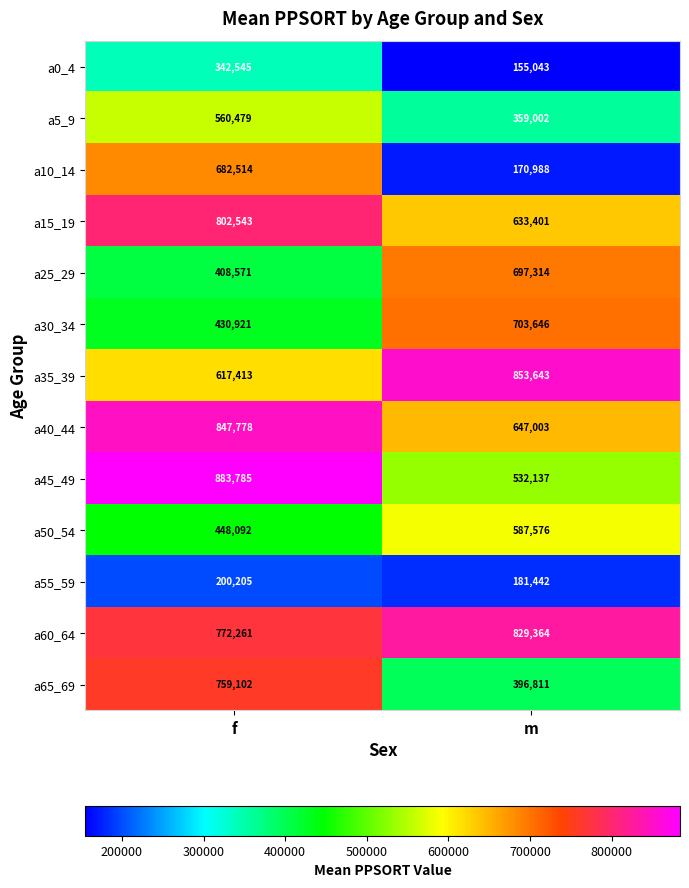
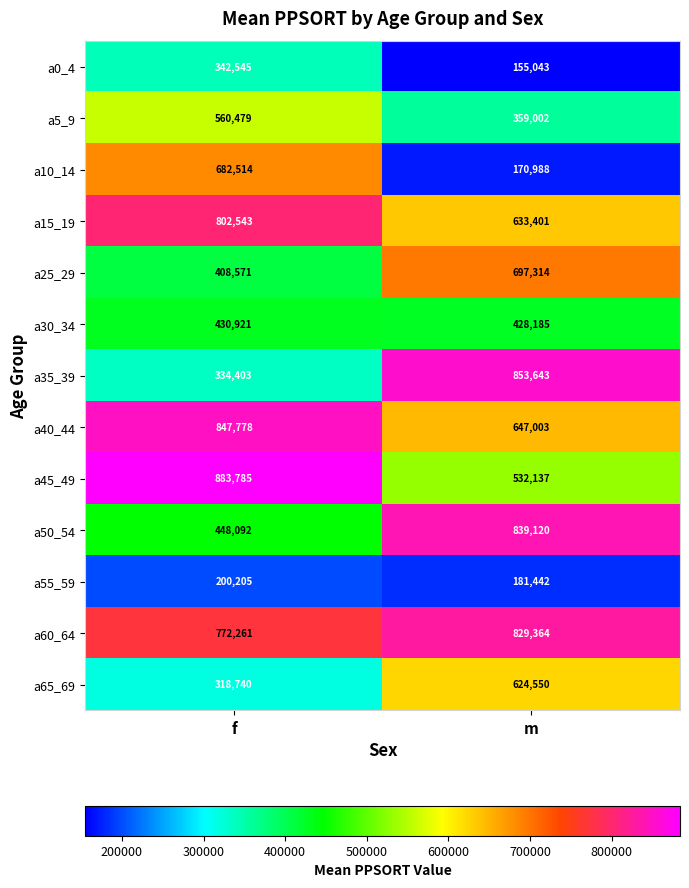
a30_34, m: 703,646 -> 428,185
a35_39, f: 617,413 -> 334,403
a50_54, m: 587,576 -> 839,120
a65_69, f: 759,102 -> 318,740
a65_69, m: 396,811 -> 624,550
